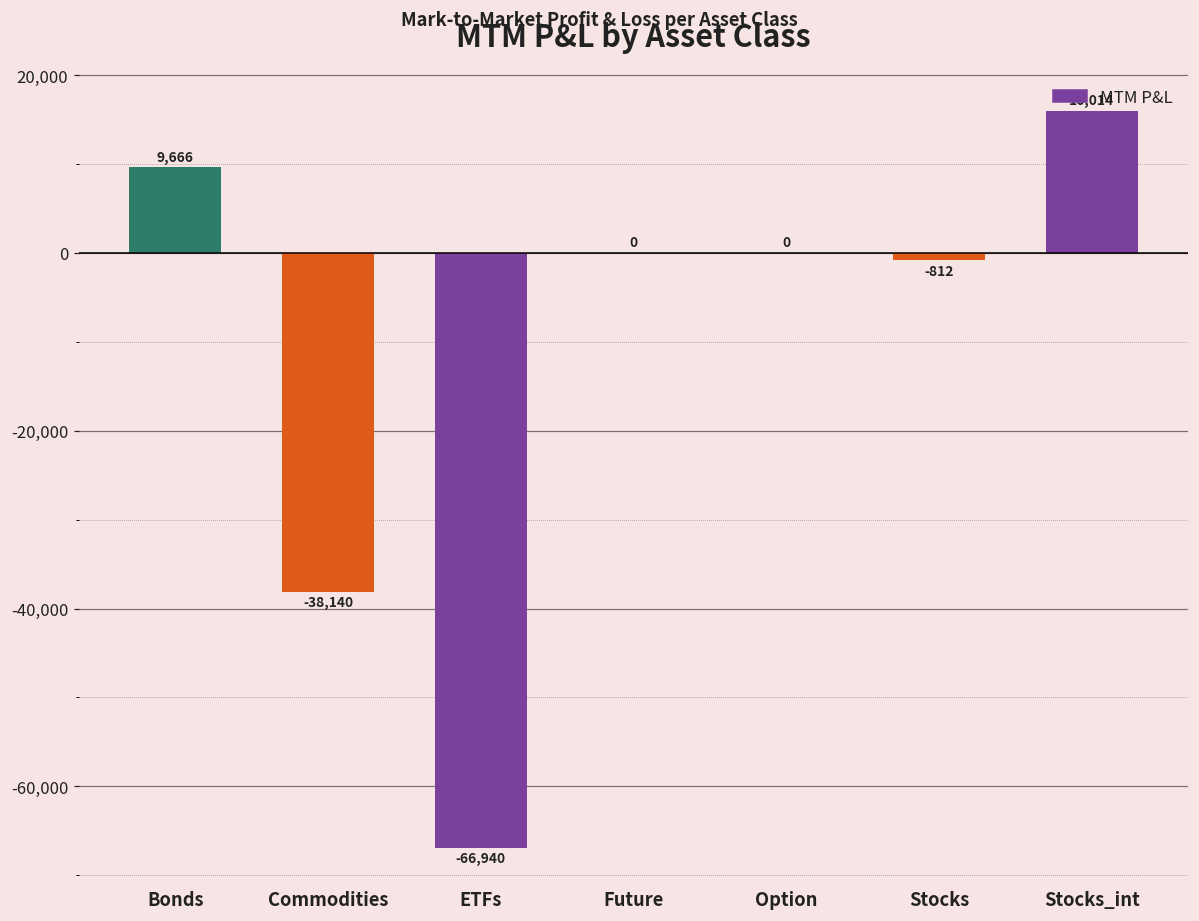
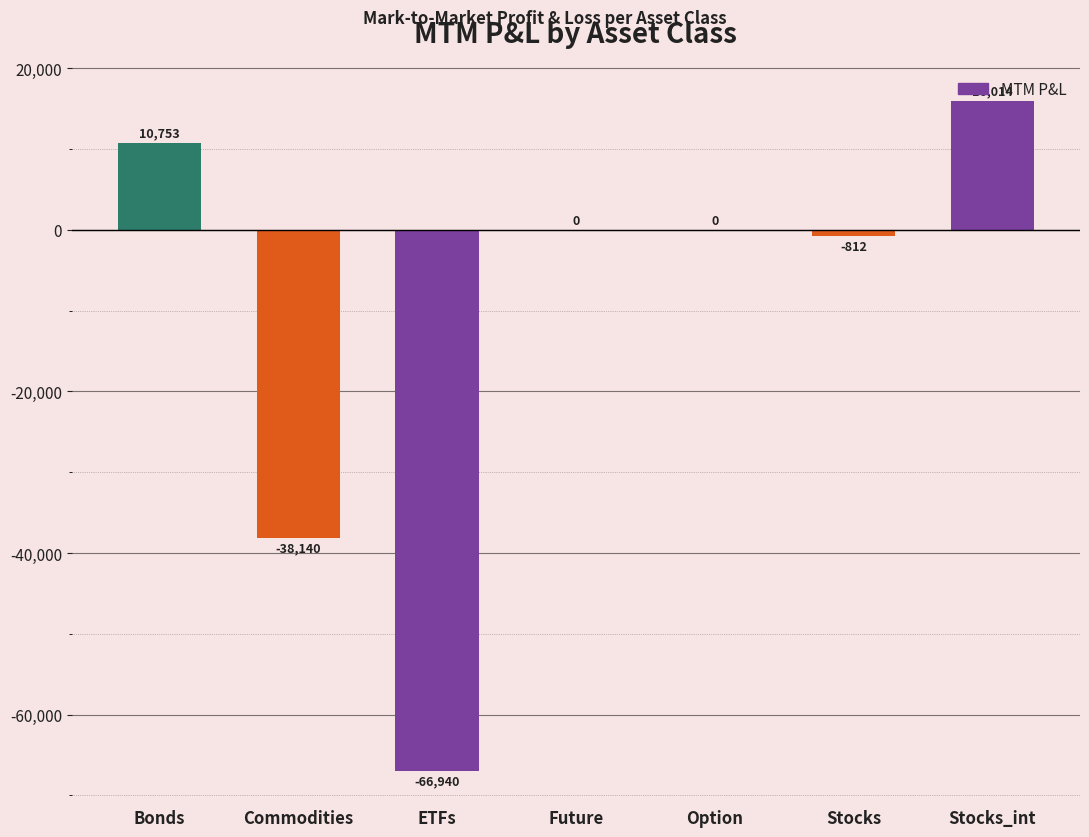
Bonds: 9,666 -> 10,753
